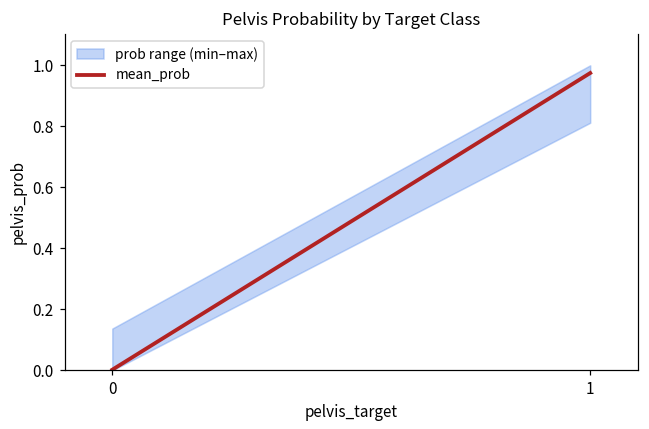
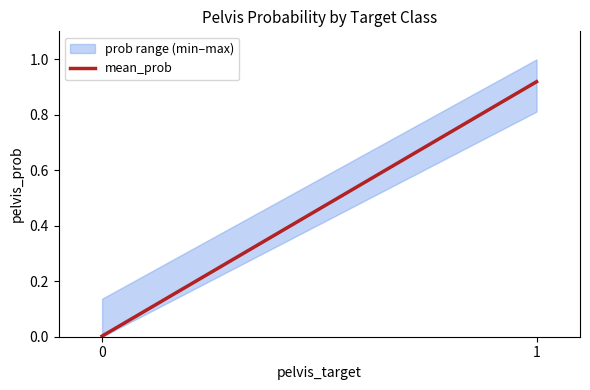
mean_prob, 1: 0.97 -> 0.92
